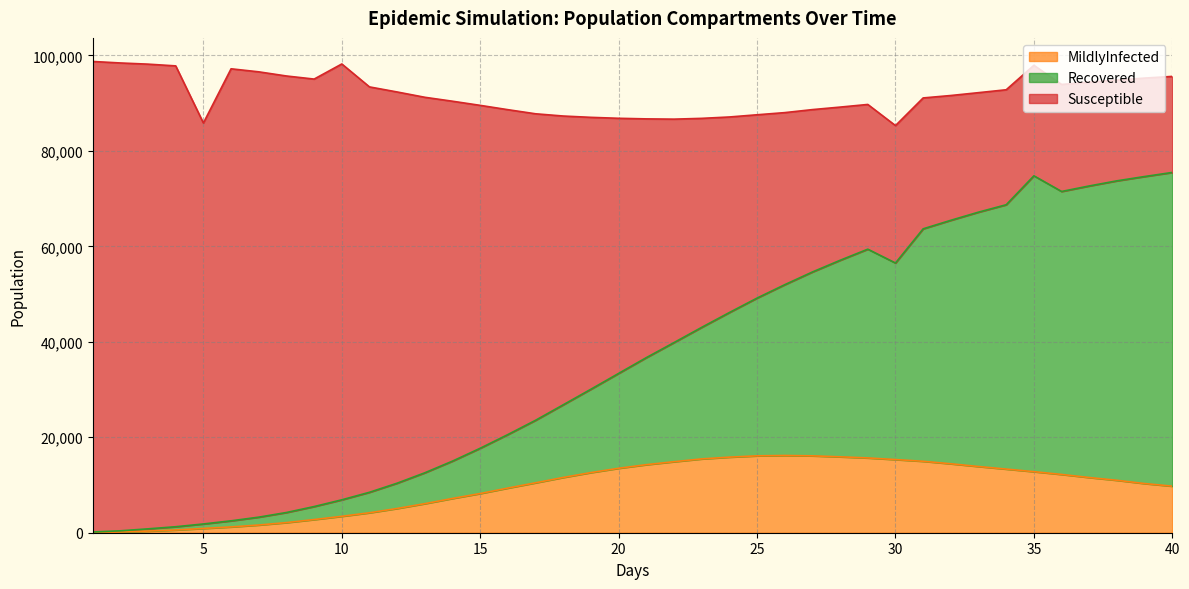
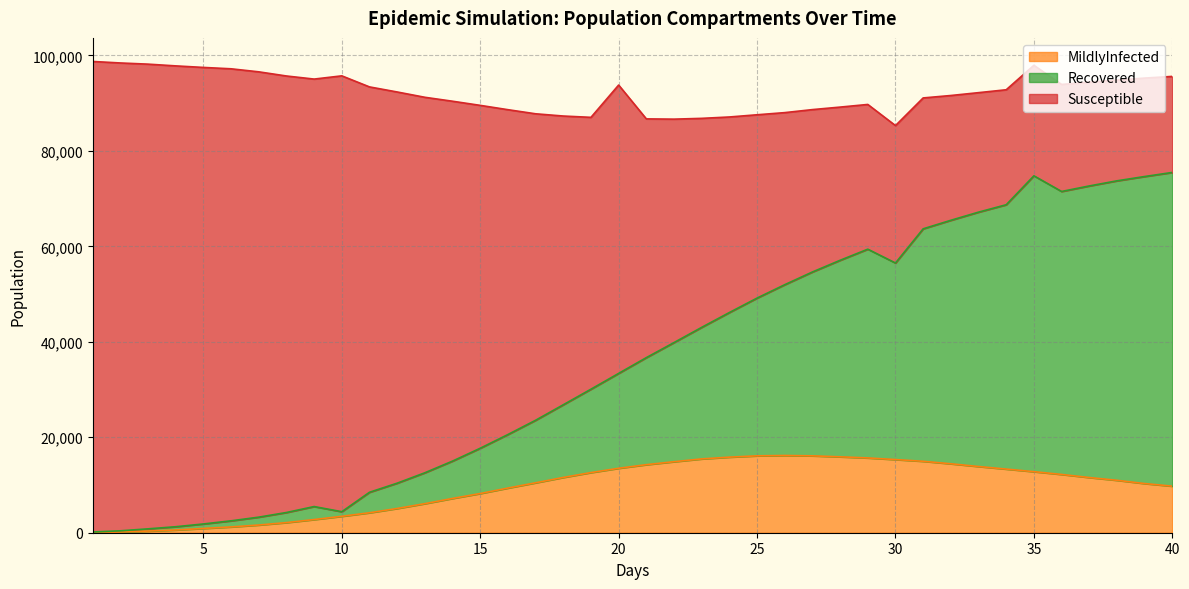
Susceptible, 5: 84,000 -> 96,000
Recovered, 10: 3,000 -> 1,000
Susceptible, 20: 53,000 -> 60,000
